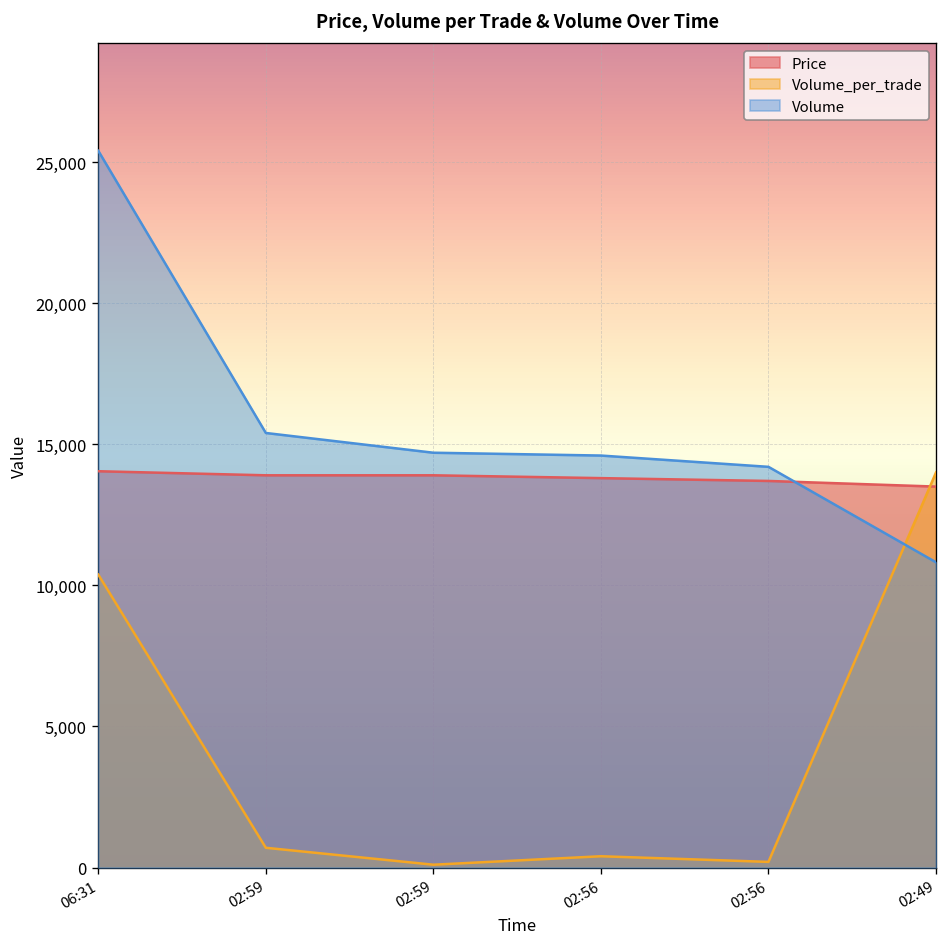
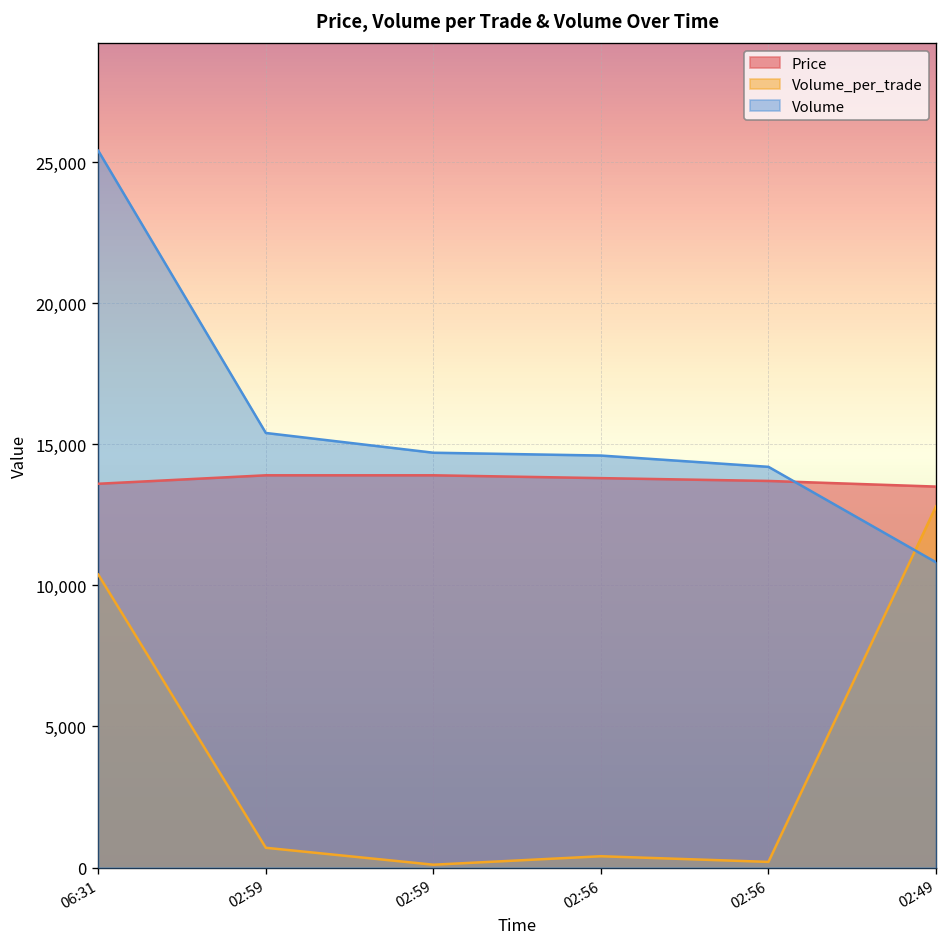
Price, 06:31: 14,000 -> 13,600
Volume_per_trade, 02:49: 14,000 -> 12,800
